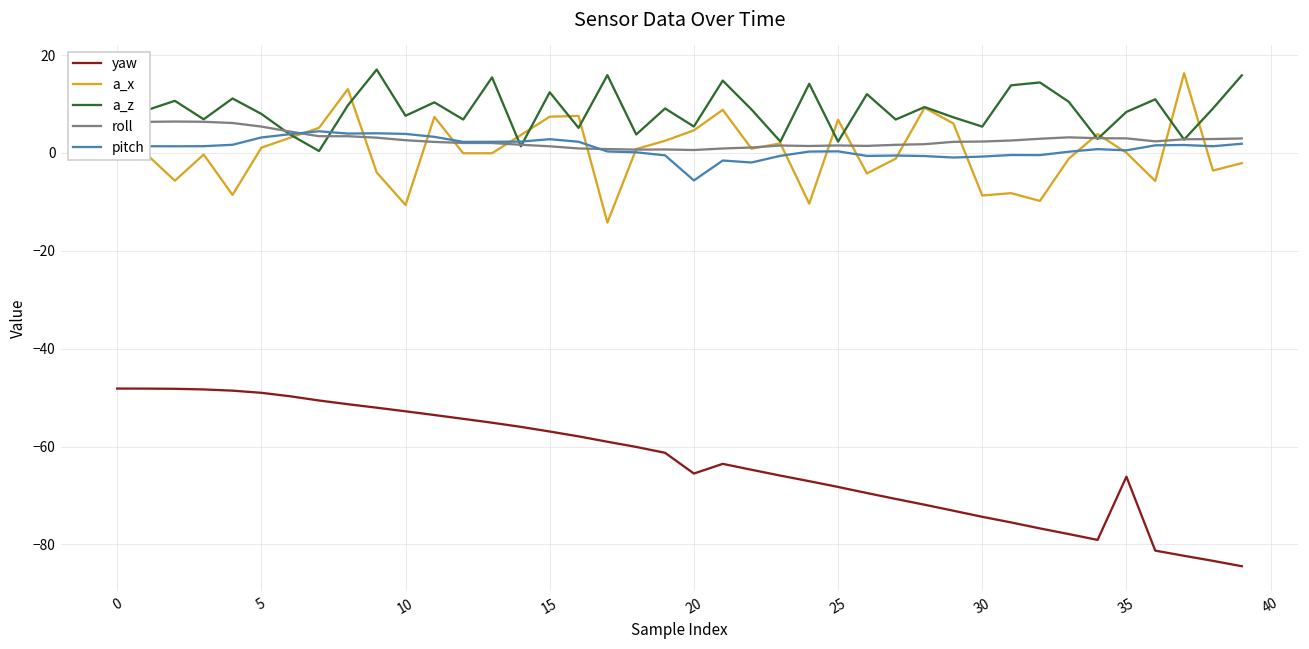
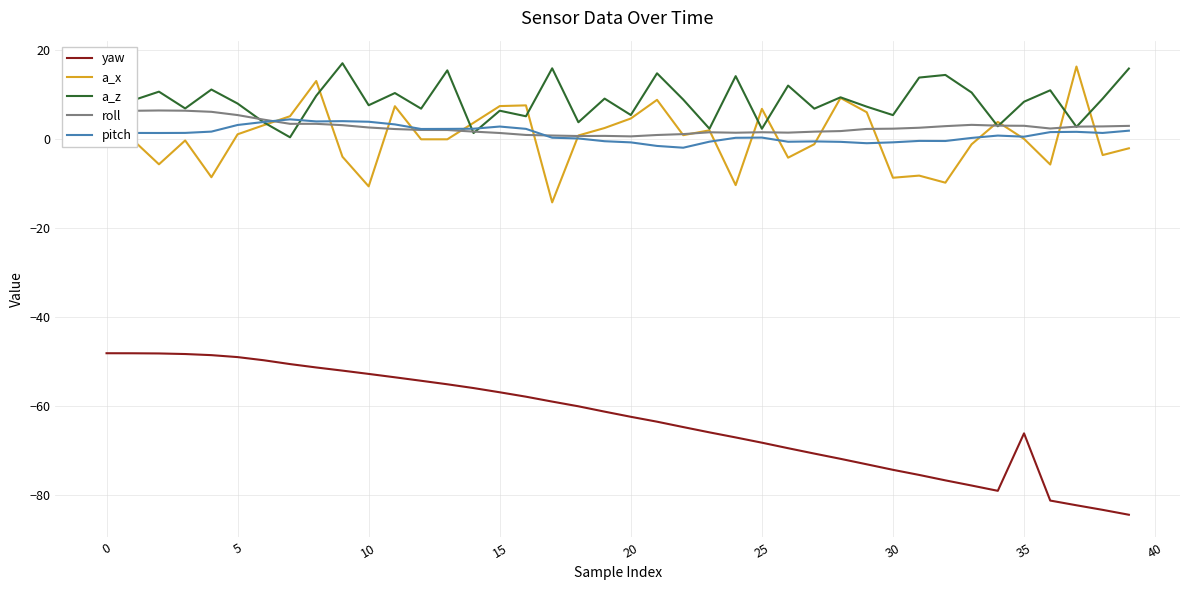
a_z, 15: 12 -> 6
yaw, 20: -66 -> -62
pitch, 20: -6 -> -1
